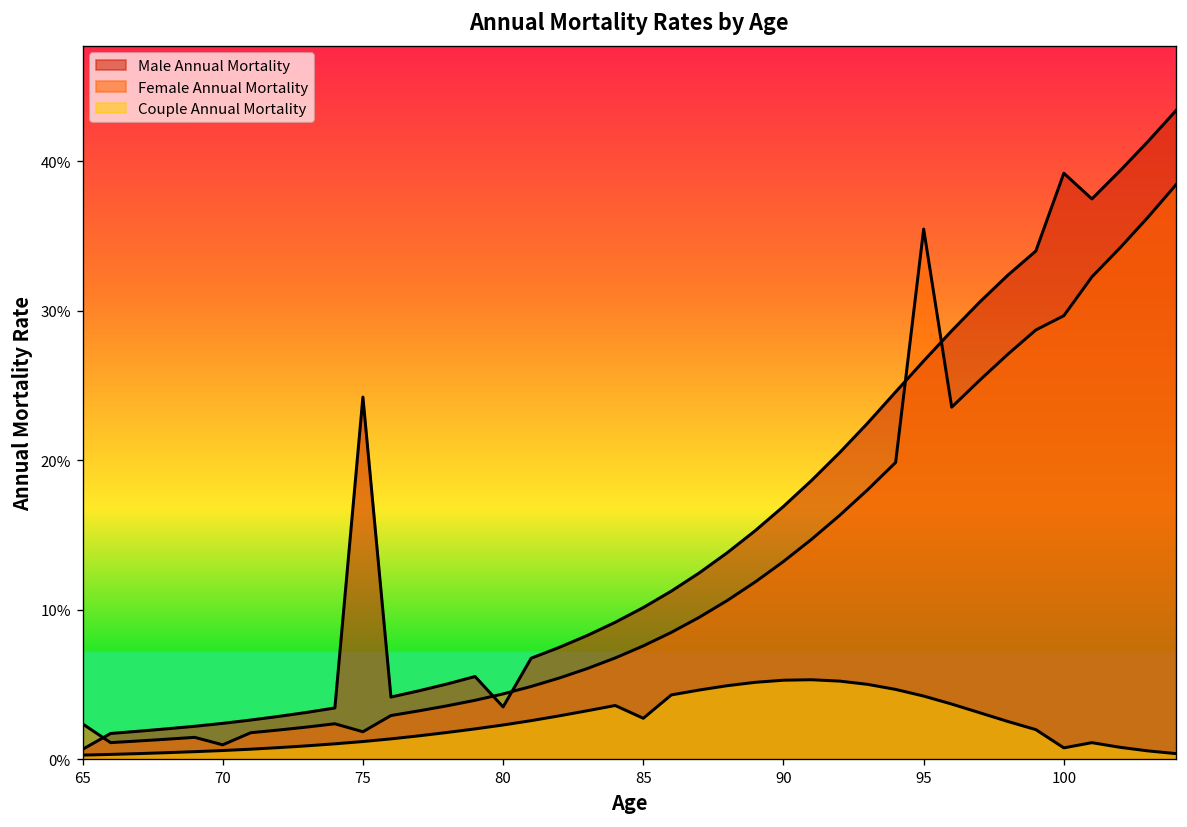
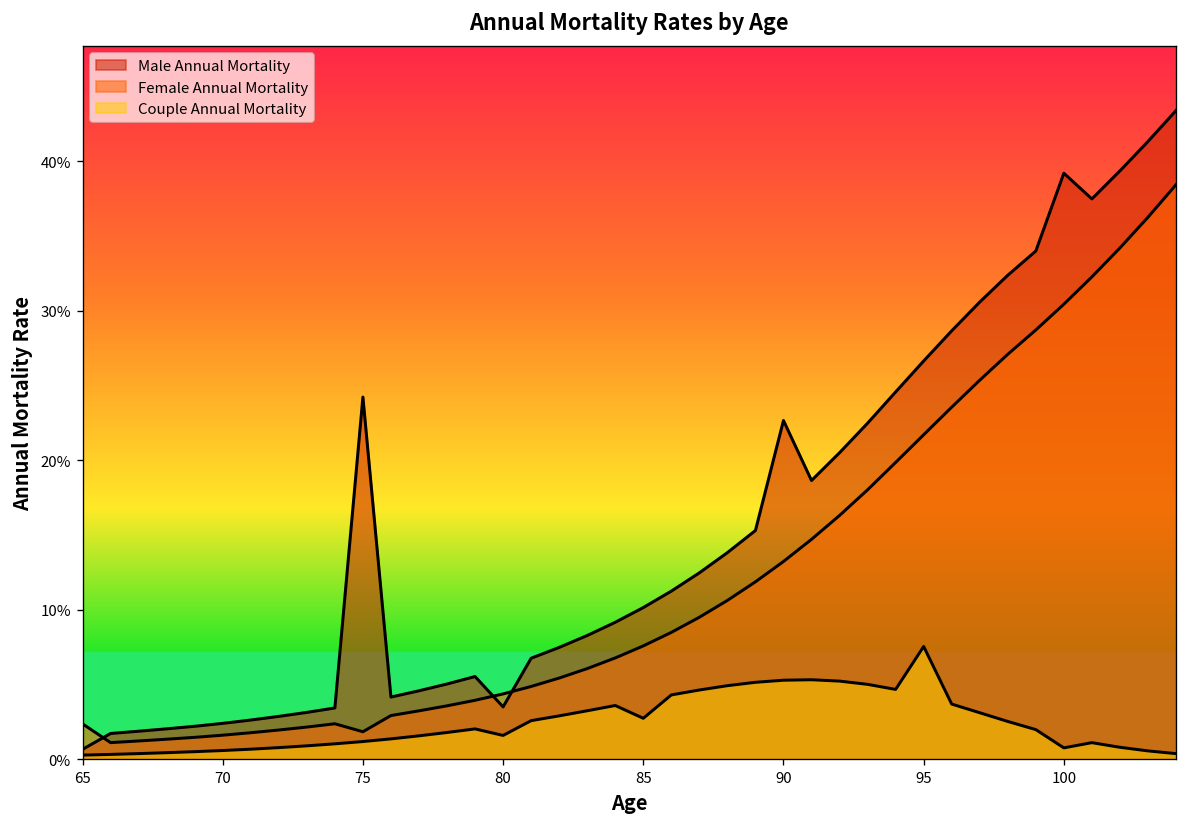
Female Annual Mortality, 70: 1.0% -> 1.6%
Couple Annual Mortality, 80: 2.3% -> 1.6%
Male Annual Mortality, 90: 16.9% -> 22.7%
Female Annual Mortality, 95: 35.5% -> 21.7%
Couple Annual Mortality, 95: 4.2% -> 7.6%
Female Annual Mortality, 100: 29.7% -> 30.4%
